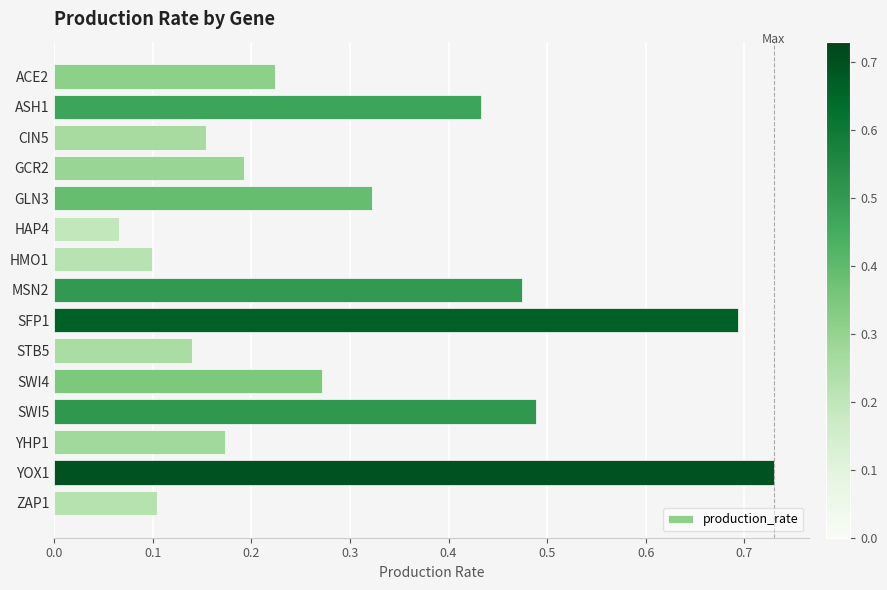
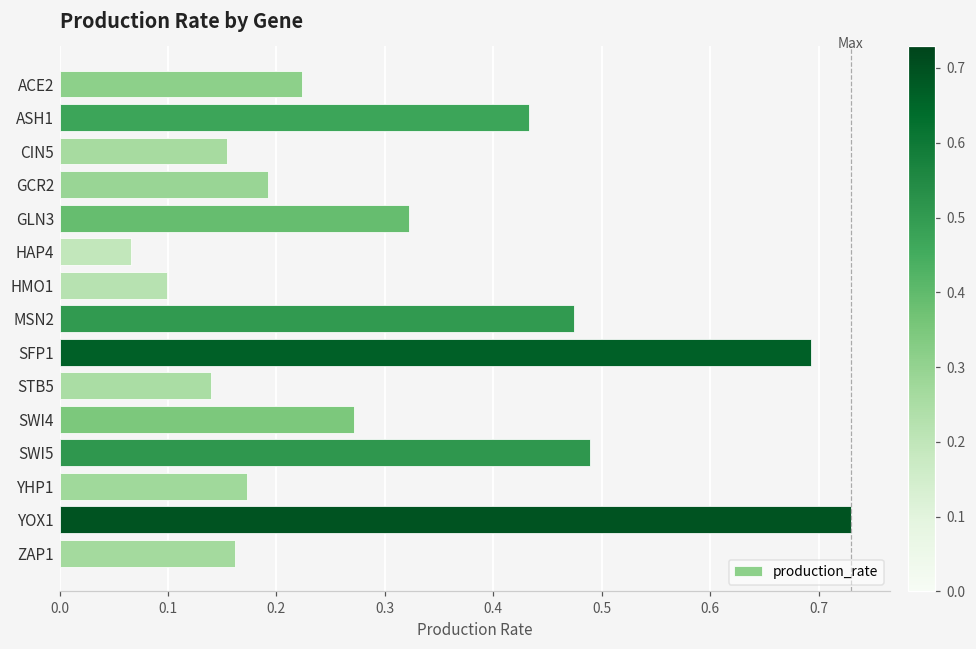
ZAP1: 0.10 -> 0.16
